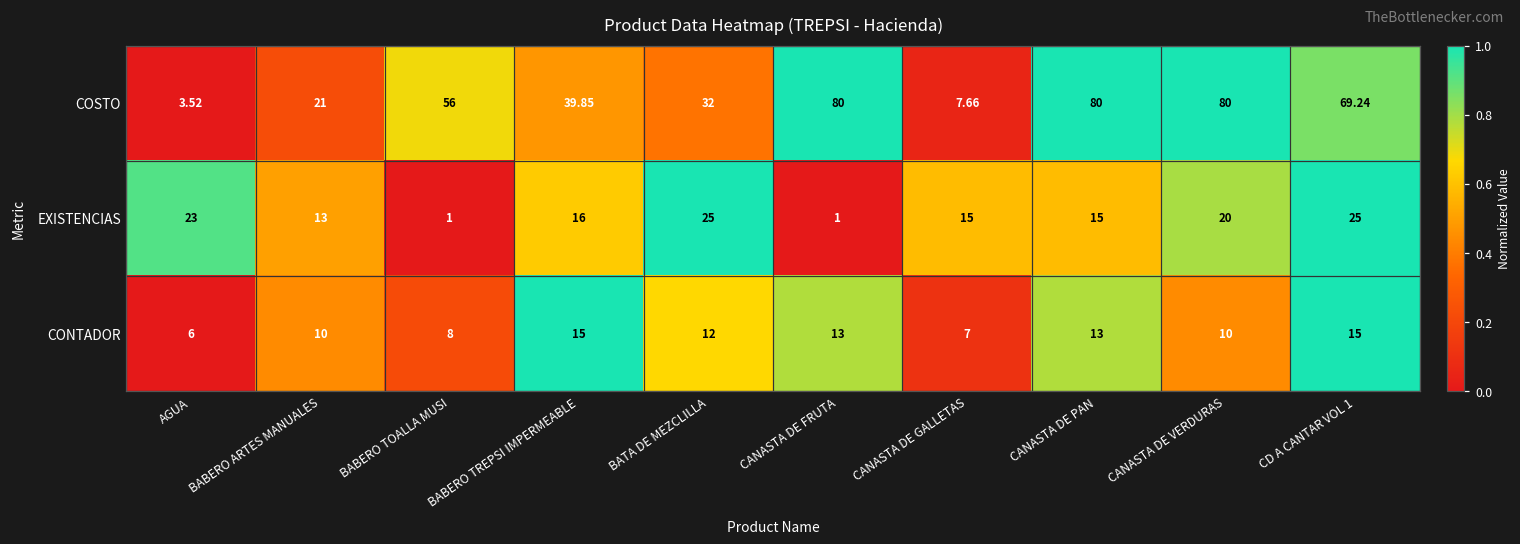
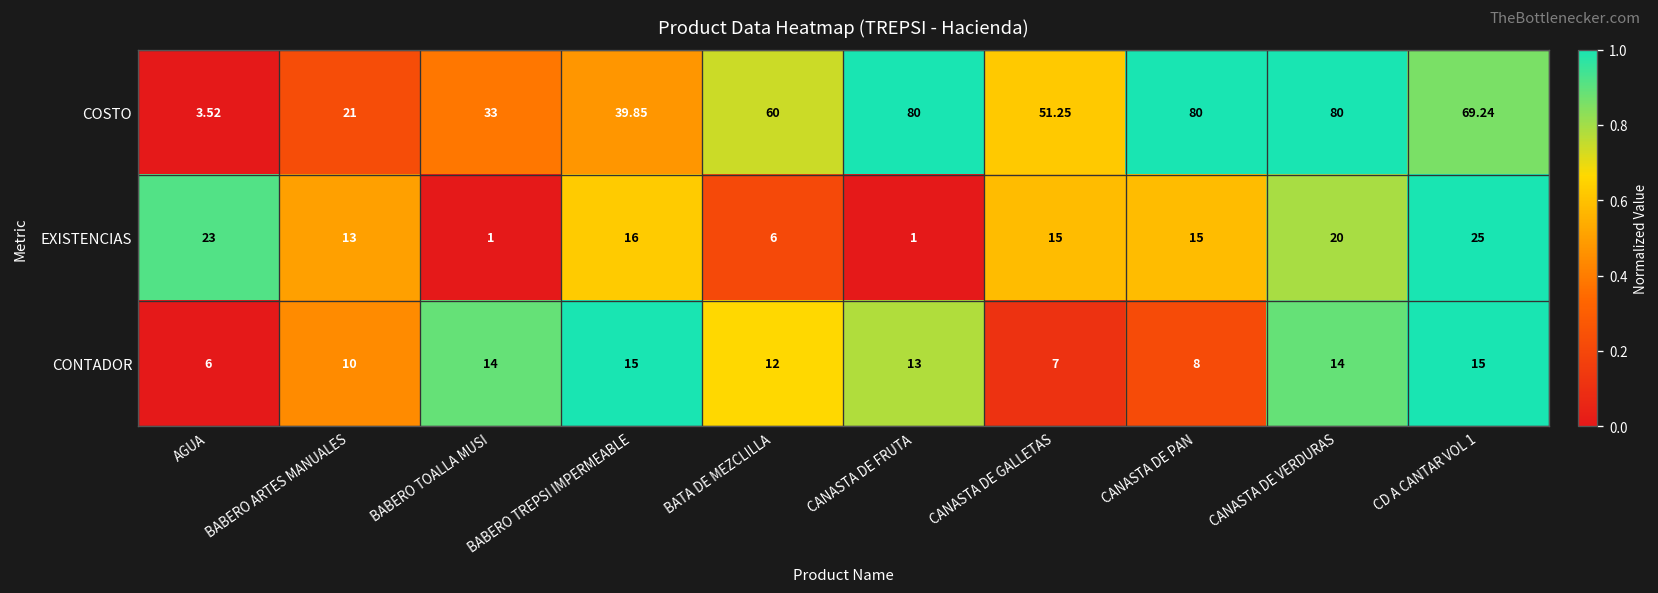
COSTO, BABERO TOALLA MUSI: 56 -> 33
COSTO, BATA DE MEZCLILLA: 32 -> 60
COSTO, CANASTA DE GALLETAS: 7.66 -> 51.25
EXISTENCIAS, BATA DE MEZCLILLA: 25 -> 6
CONTADOR, BABERO TOALLA MUSI: 8 -> 14
CONTADOR, CANASTA DE PAN: 13 -> 8
CONTADOR, CANASTA DE VERDURAS: 10 -> 14
